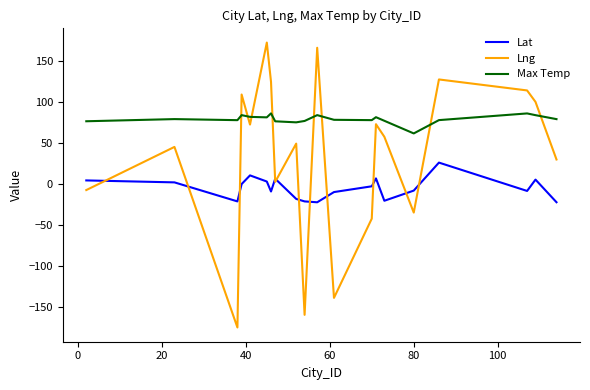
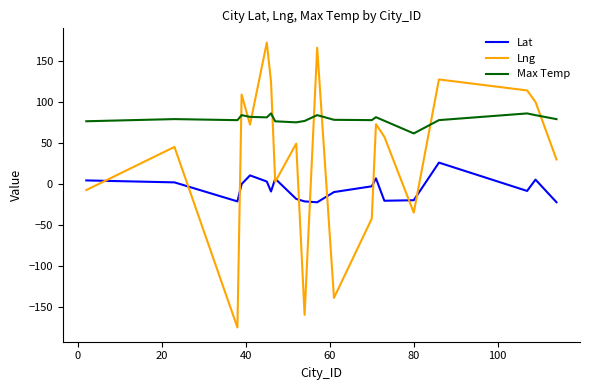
Lat, 80: -10 -> -20
